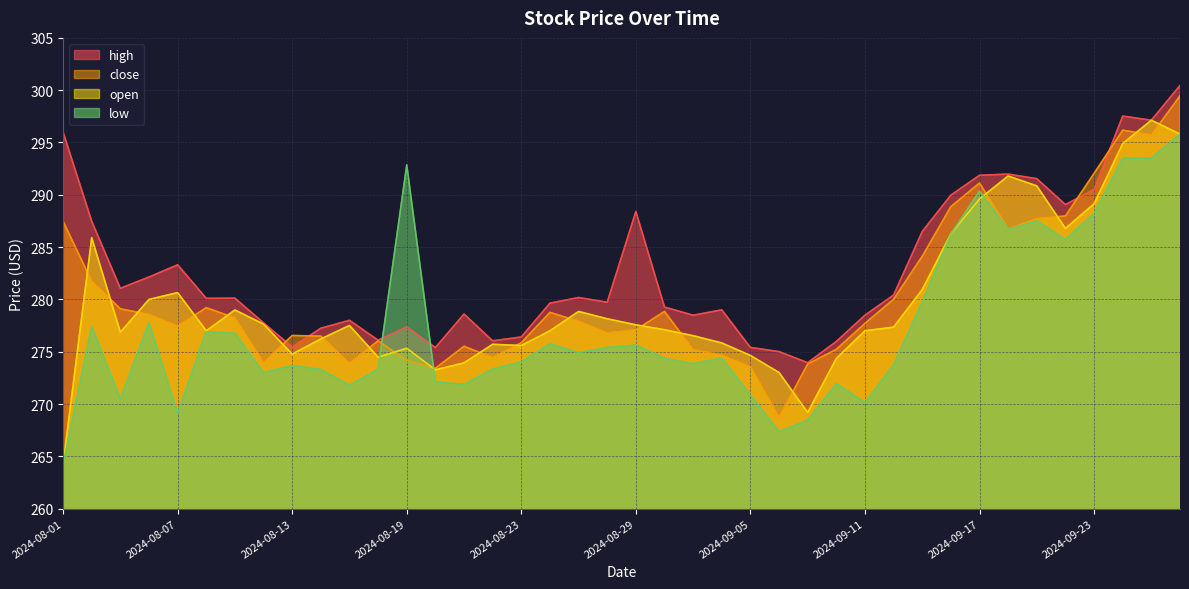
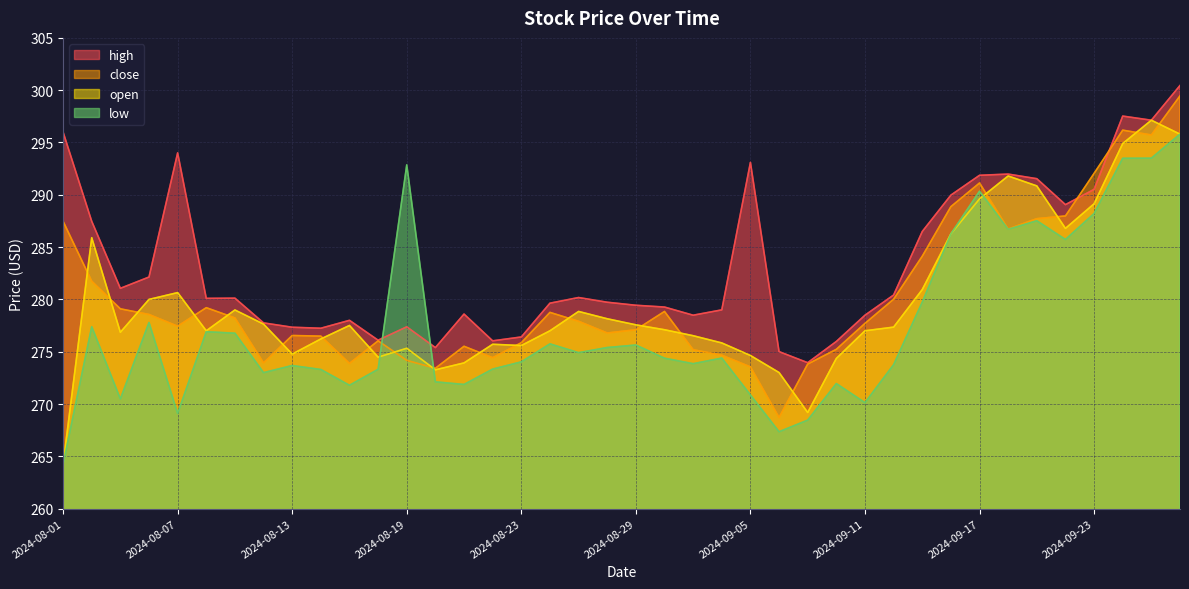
high, 2024-08-07: 283.3 -> 294.0
high, 2024-08-13: 275.4 -> 277.3
high, 2024-08-29: 288.4 -> 279.4
high, 2024-09-05: 275.4 -> 293.1
